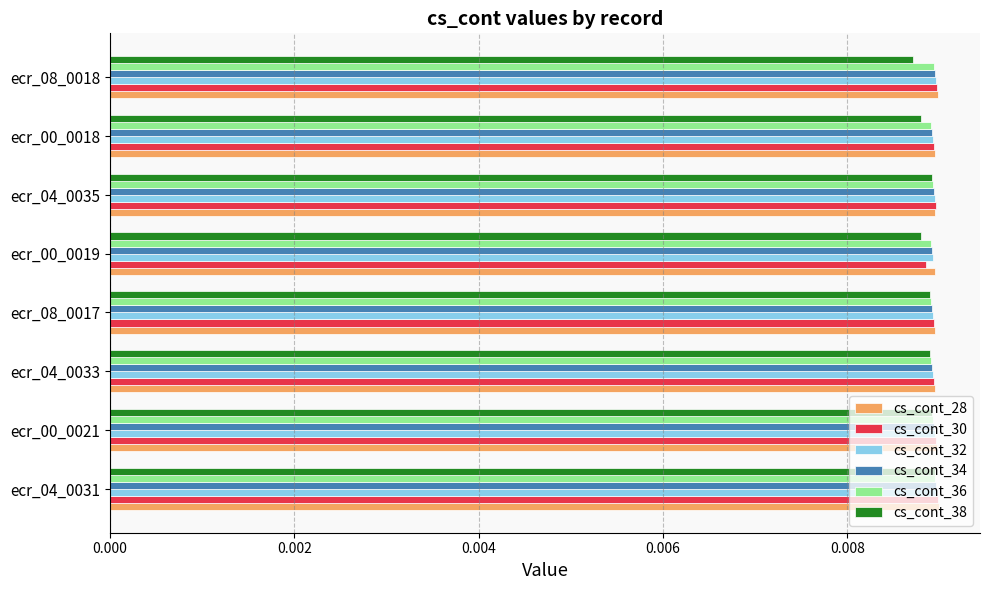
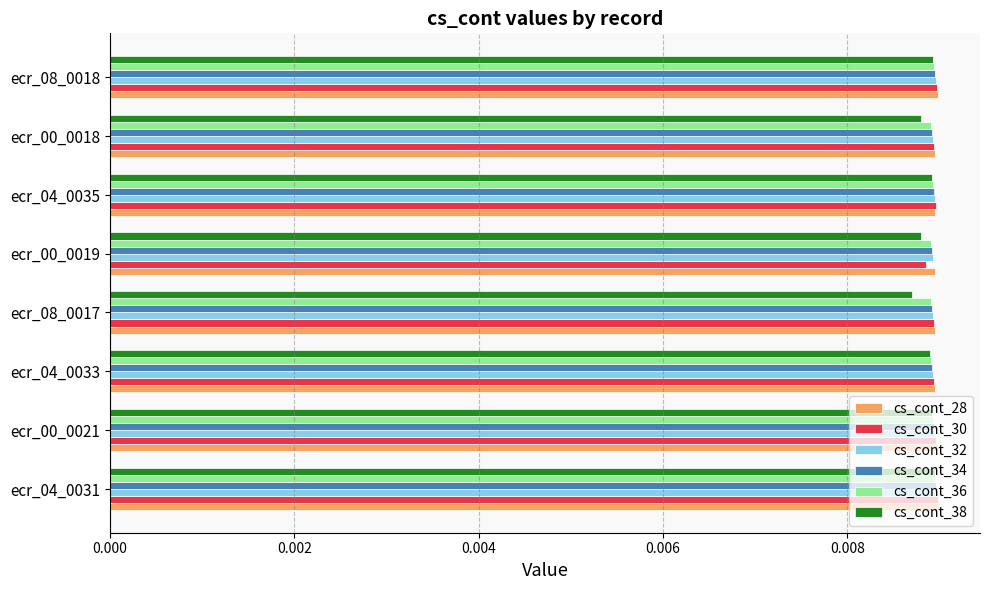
cs_cont_38, ecr_08_0018: 0.0087 -> 0.0089
cs_cont_38, ecr_08_0017: 0.0089 -> 0.0087
